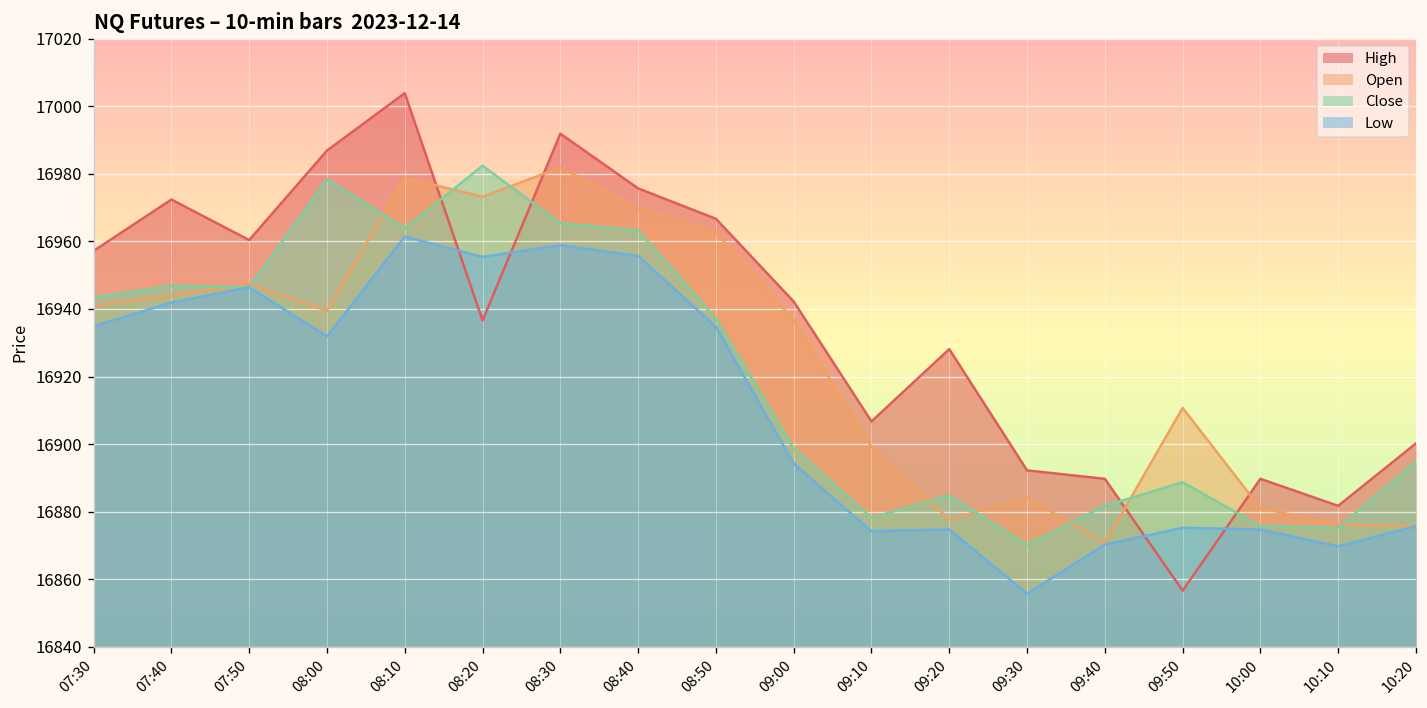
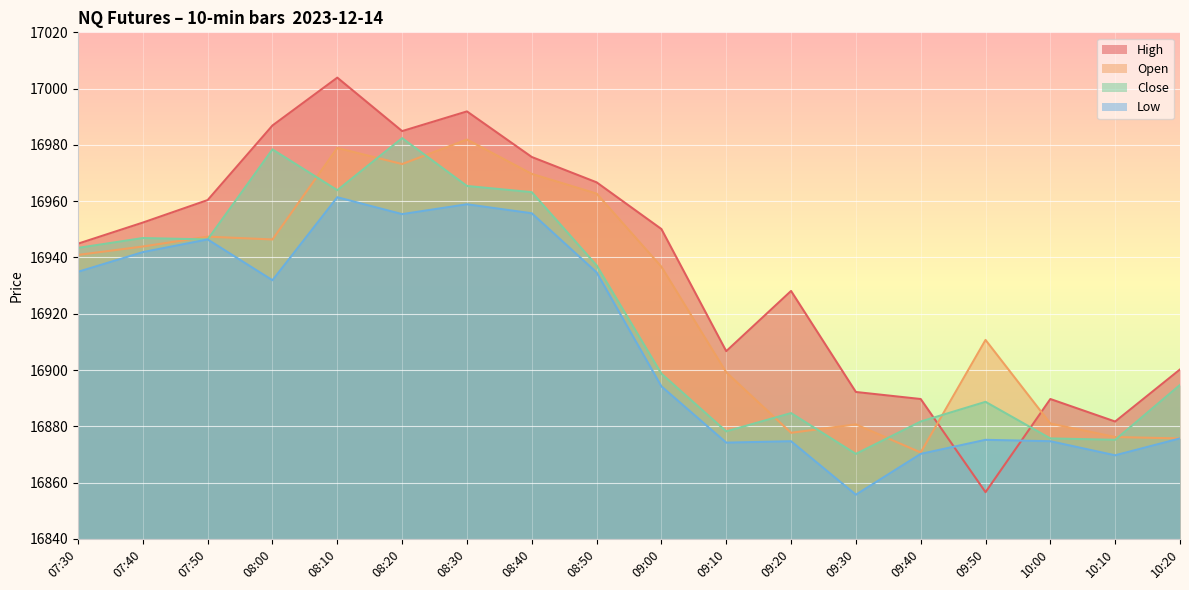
High, 07:30: 16957 -> 16945
High, 07:40: 16972 -> 16952
Open, 08:00: 16940 -> 16946
High, 08:20: 16937 -> 16985
High, 09:00: 16942 -> 16950
Open, 09:30: 16884 -> 16881
